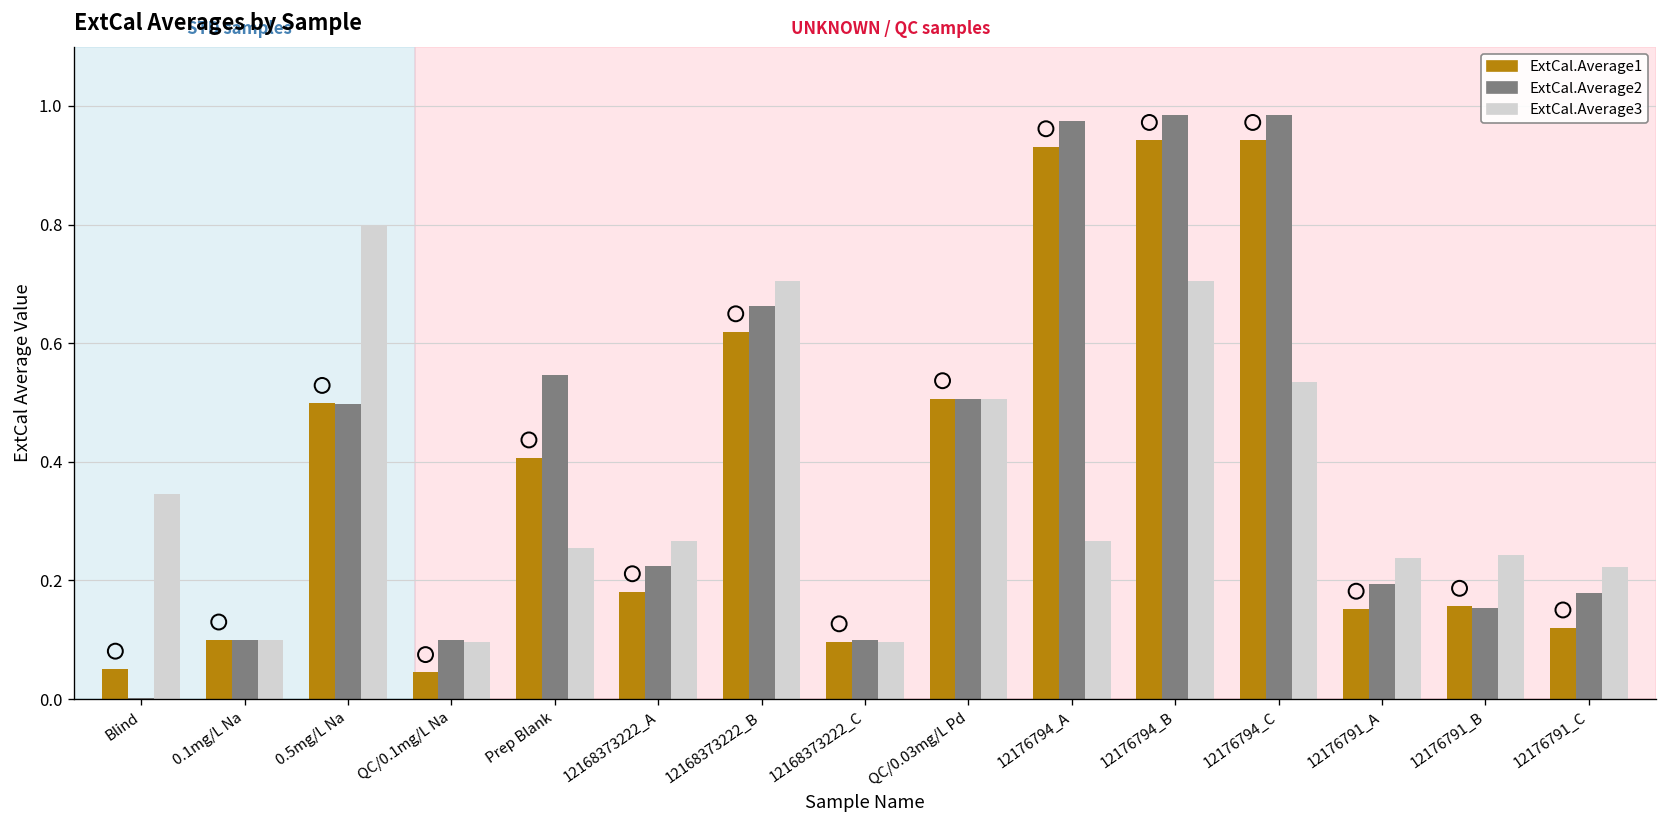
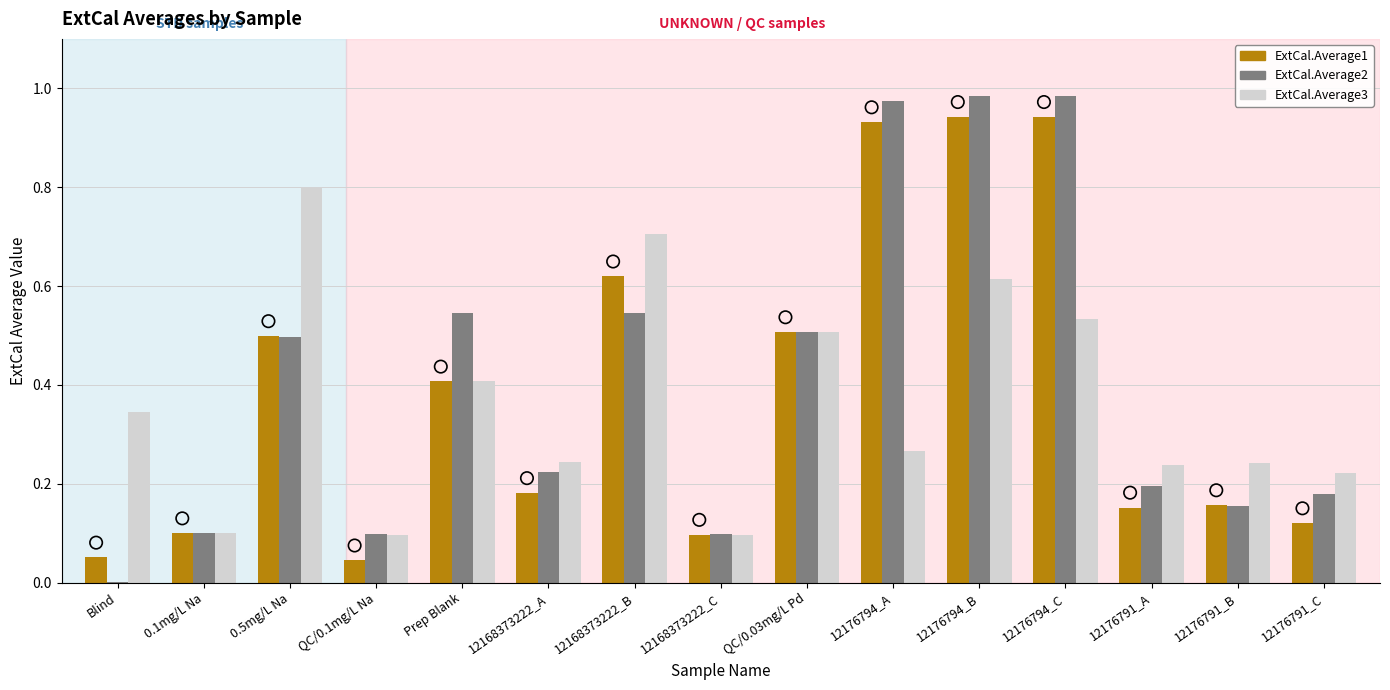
ExtCal.Average3, Prep Blank: 0.26 -> 0.41
ExtCal.Average3, 12168373222_A: 0.27 -> 0.24
ExtCal.Average2, 12168373222_B: 0.66 -> 0.55
ExtCal.Average3, 12176794_B: 0.71 -> 0.61
